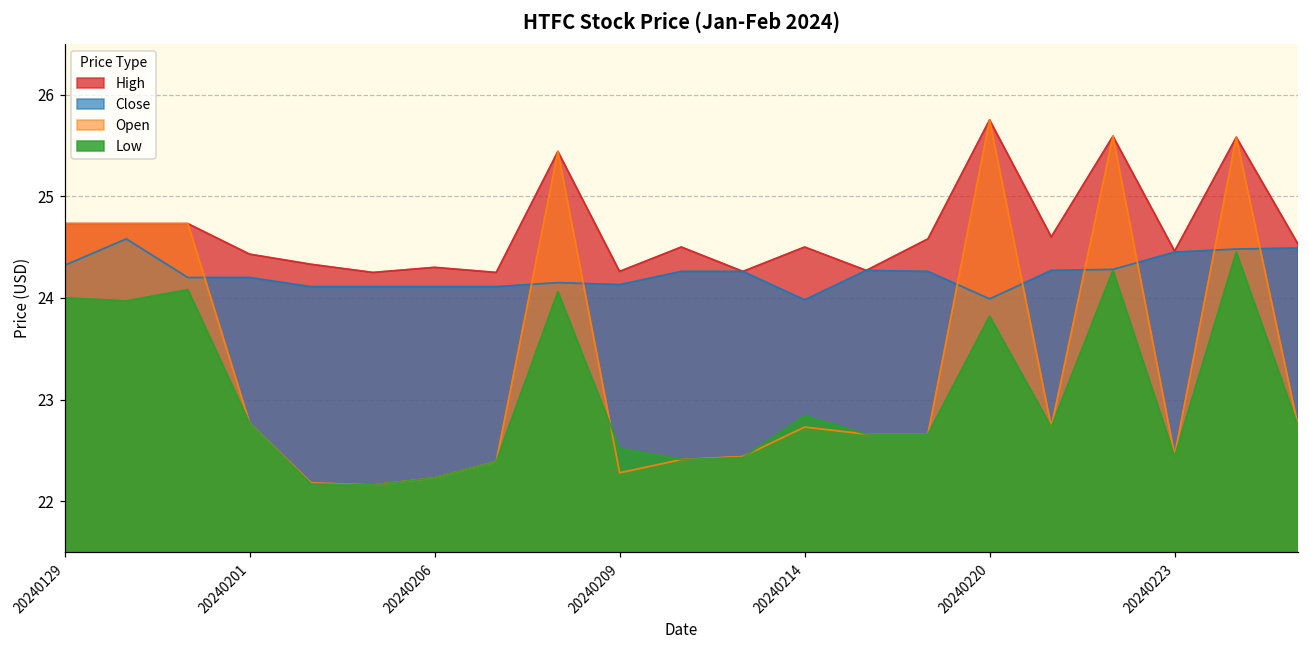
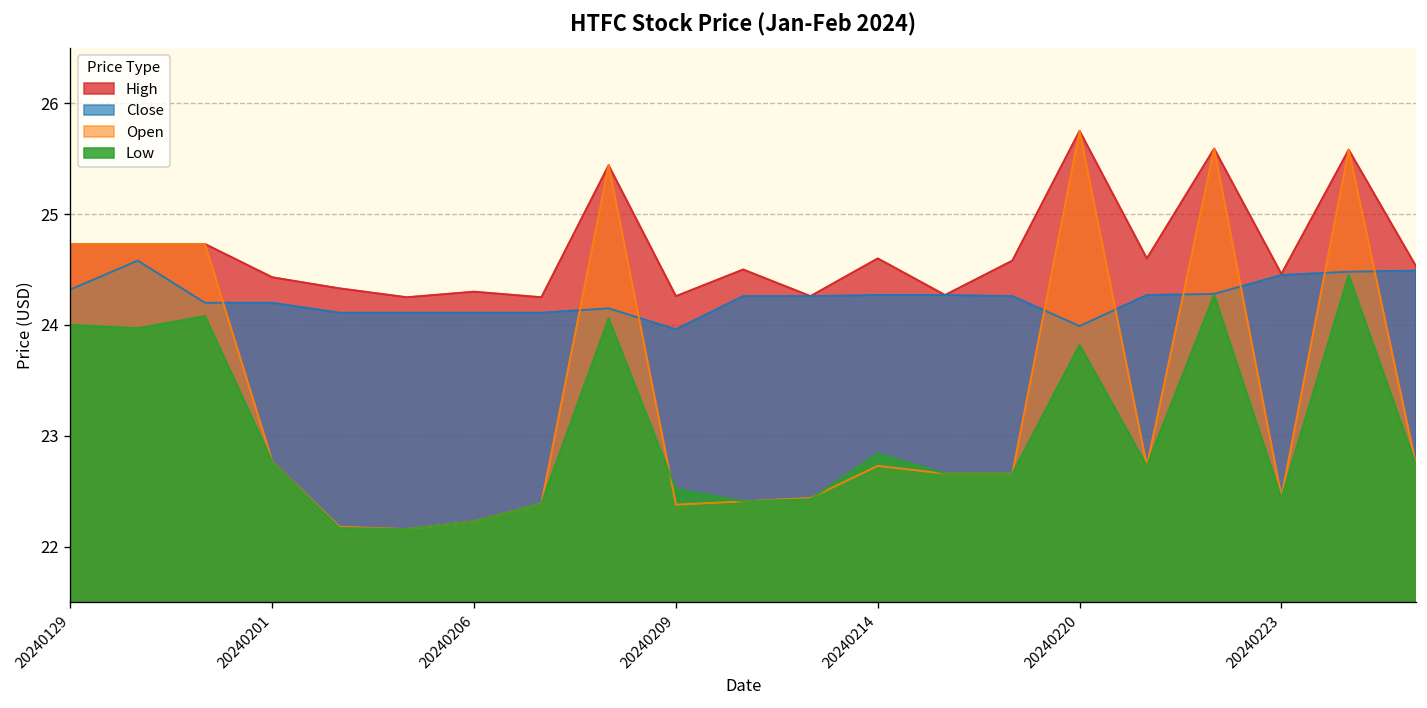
Close, 20240209: 24.1 -> 24.0
Open, 20240209: 22.3 -> 22.4
High, 20240214: 24.5 -> 24.6
Close, 20240214: 24.0 -> 24.3
